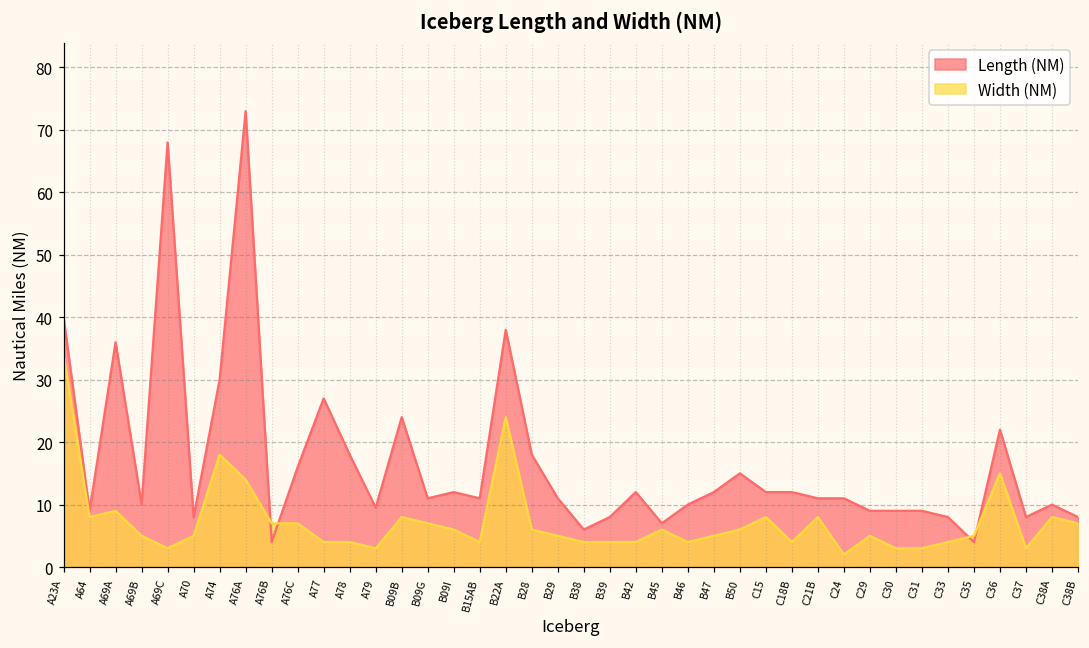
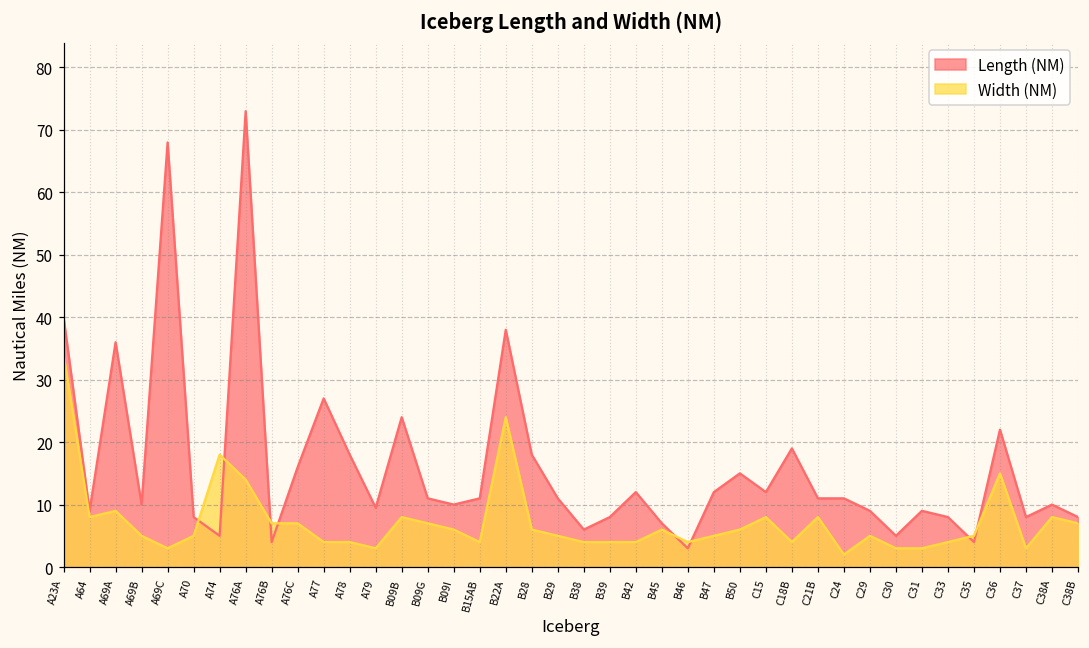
Length (NM), A74: 30 -> 5
Length (NM), B09I: 12 -> 10
Length (NM), B46: 10 -> 3
Length (NM), C18B: 12 -> 19
Length (NM), C30: 9 -> 5
